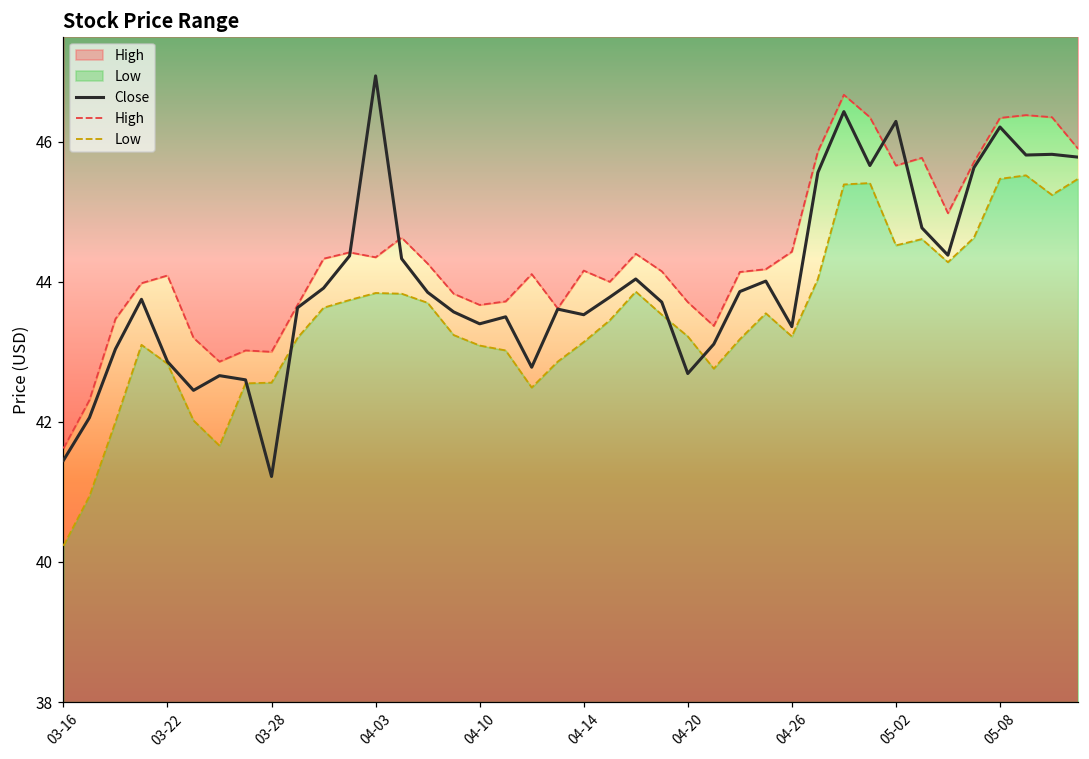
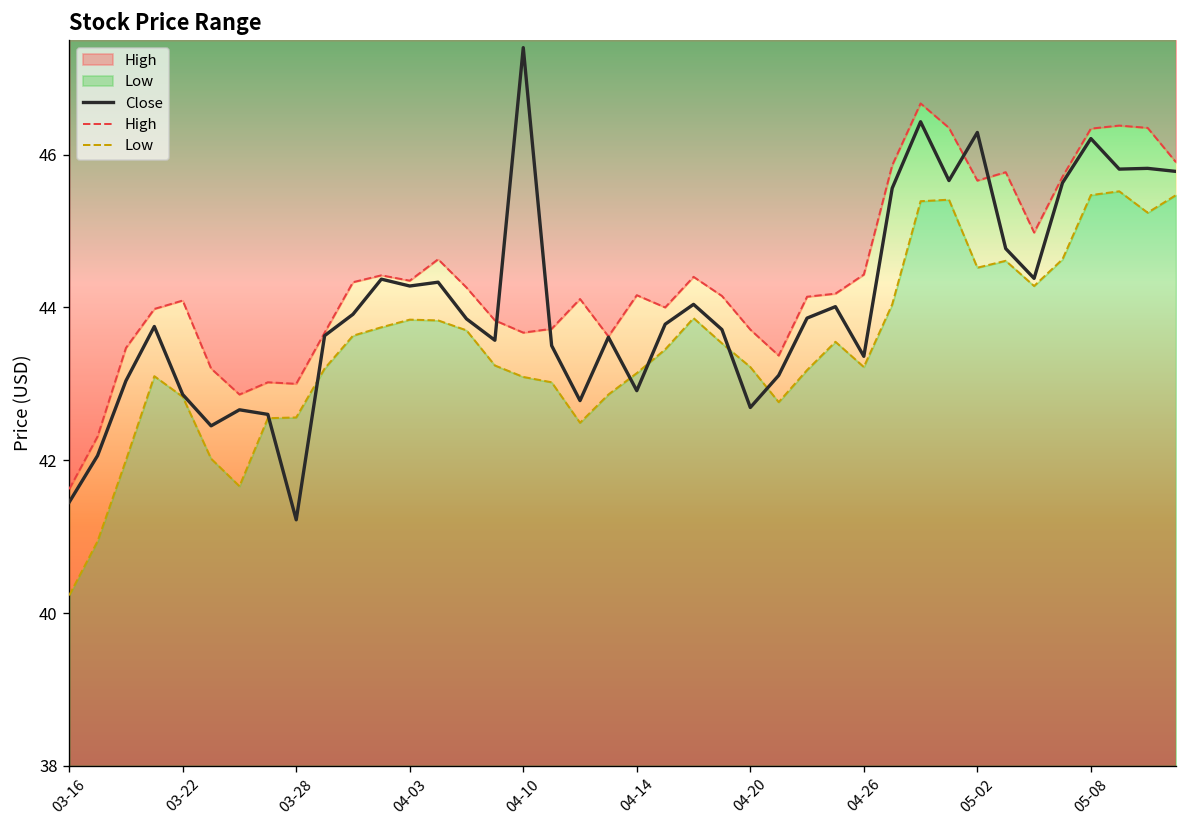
Close, 04-03: 46.9 -> 44.3
Close, 04-10: 43.4 -> 47.4
Close, 04-14: 43.5 -> 42.9
